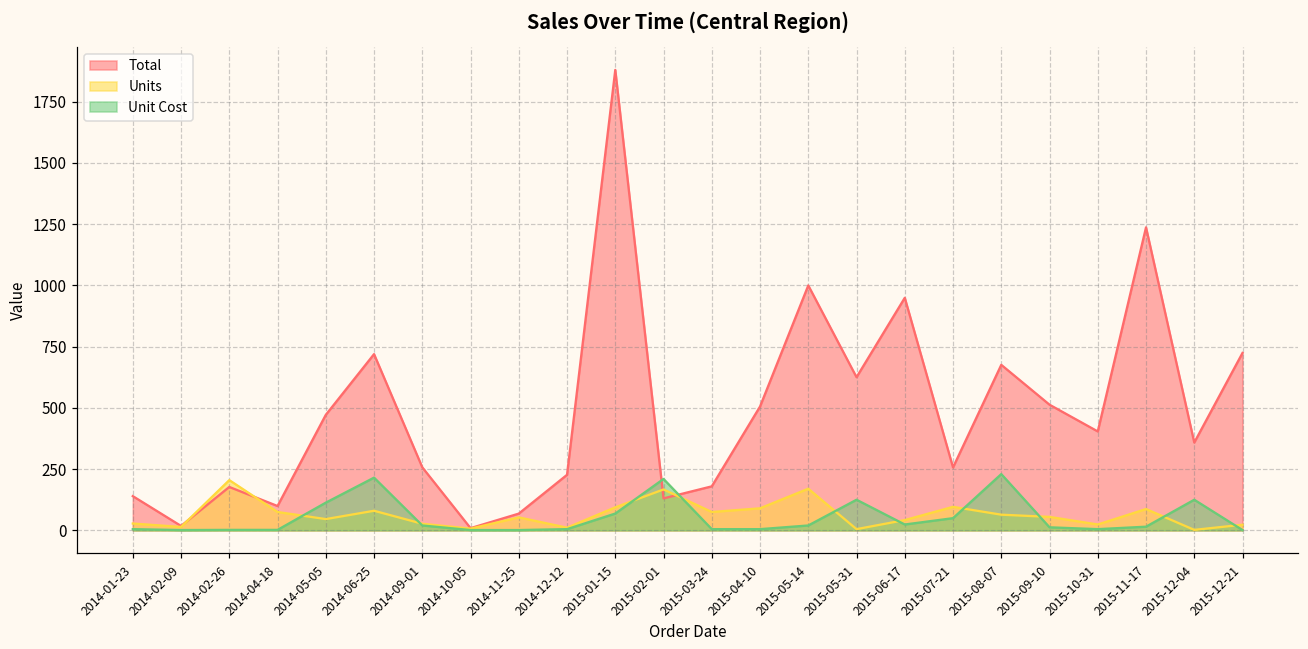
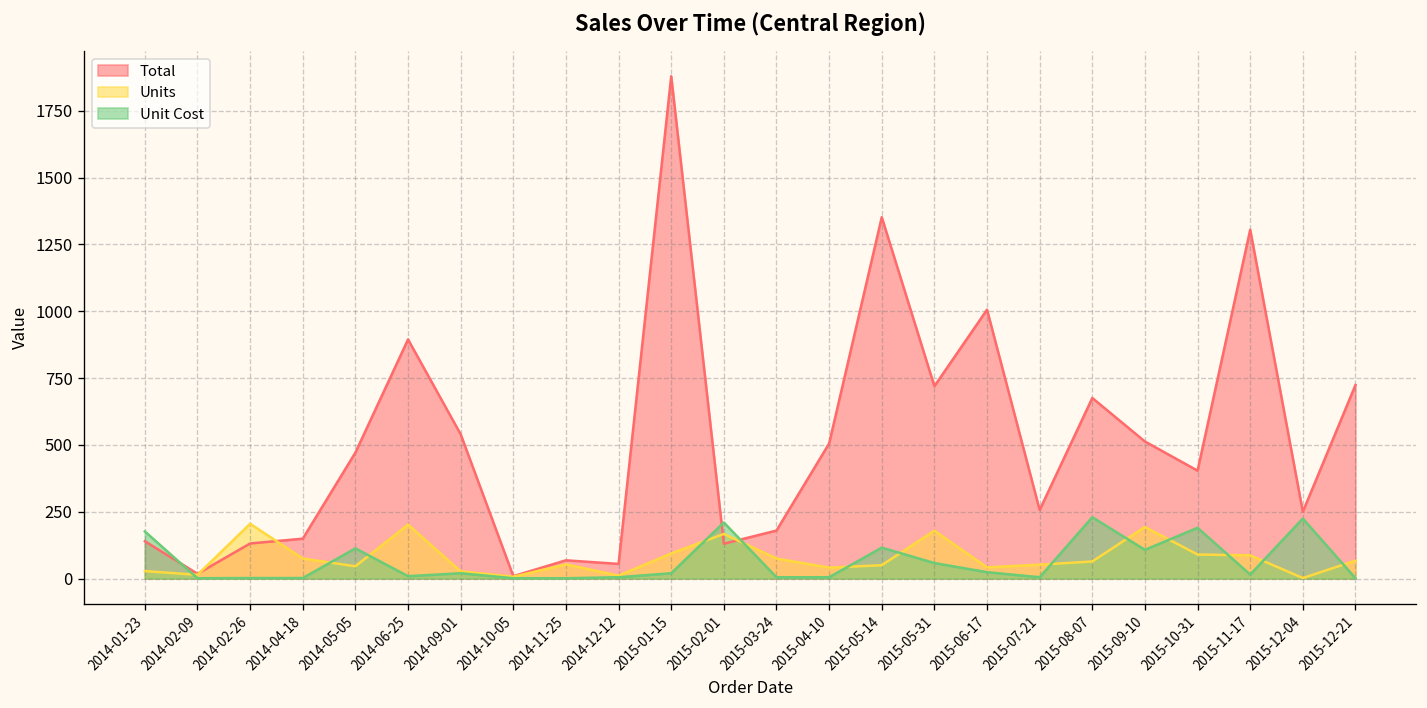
Unit Cost, 2014-01-23: 0 -> 180
Total, 2014-02-26: 180 -> 130
Total, 2014-04-18: 100 -> 150
Total, 2014-06-25: 720 -> 890
Units, 2014-06-25: 80 -> 200
Unit Cost, 2014-06-25: 220 -> 10
Total, 2014-09-01: 260 -> 540
Total, 2014-12-12: 230 -> 50
Unit Cost, 2015-01-15: 70 -> 20
Units, 2015-04-10: 90 -> 40
Total, 2015-05-14: 1000 -> 1350
Units, 2015-05-14: 170 -> 50
Unit Cost, 2015-05-14: 20 -> 120
Total, 2015-05-31: 630 -> 720
Units, 2015-05-31: 10 -> 180
Unit Cost, 2015-05-31: 130 -> 60
Total, 2015-06-17: 950 -> 1010
Units, 2015-07-21: 100 -> 50
Unit Cost, 2015-07-21: 50 -> 0
Units, 2015-09-10: 60 -> 190
Unit Cost, 2015-09-10: 10 -> 110
Units, 2015-10-31: 20 -> 90
Unit Cost, 2015-10-31: 0 -> 190
Total, 2015-11-17: 1240 -> 1310
Total, 2015-12-04: 360 -> 250
Unit Cost, 2015-12-04: 130 -> 220
Units, 2015-12-21: 20 -> 70
